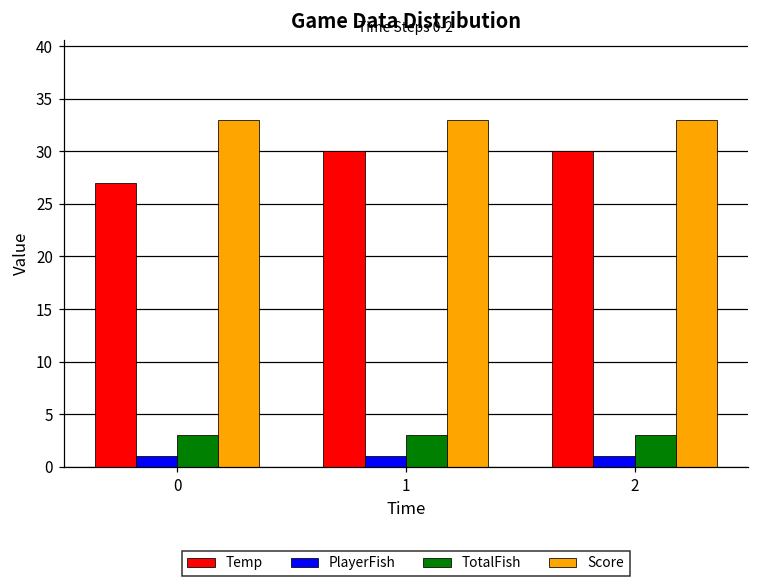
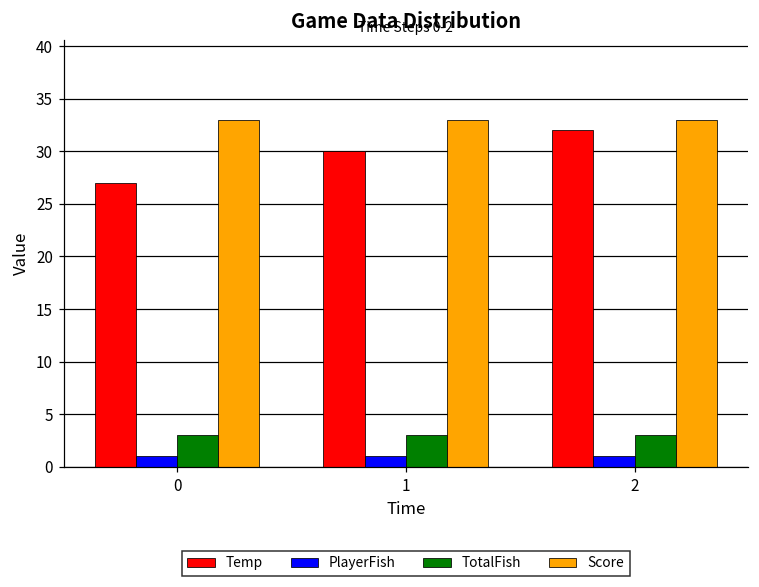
Temp, 2: 30 -> 32
